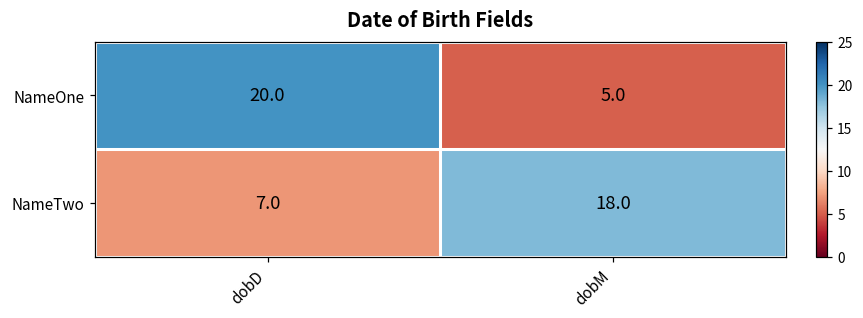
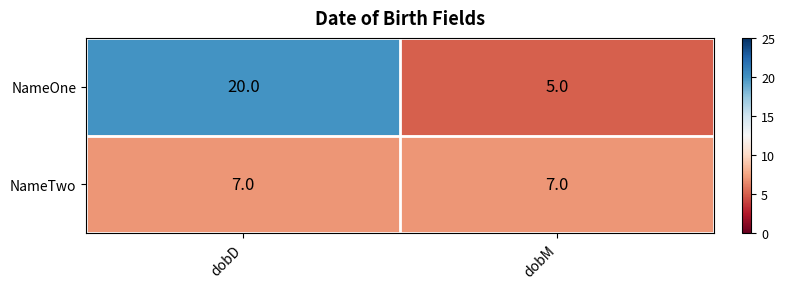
NameTwo, dobM: 18.0 -> 7.0
